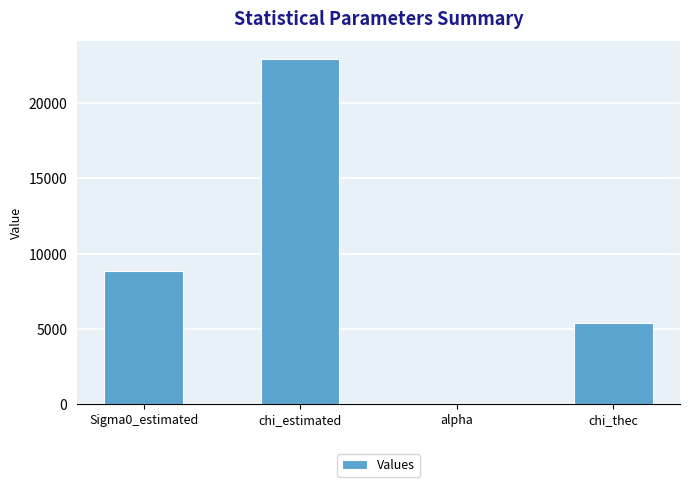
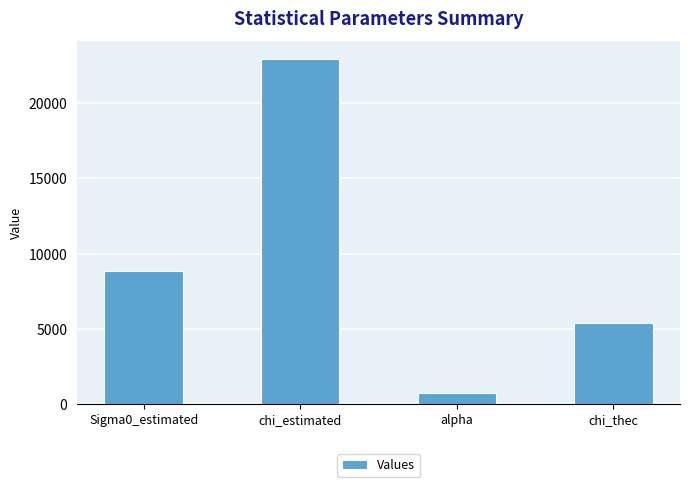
alpha: 0 -> 800
